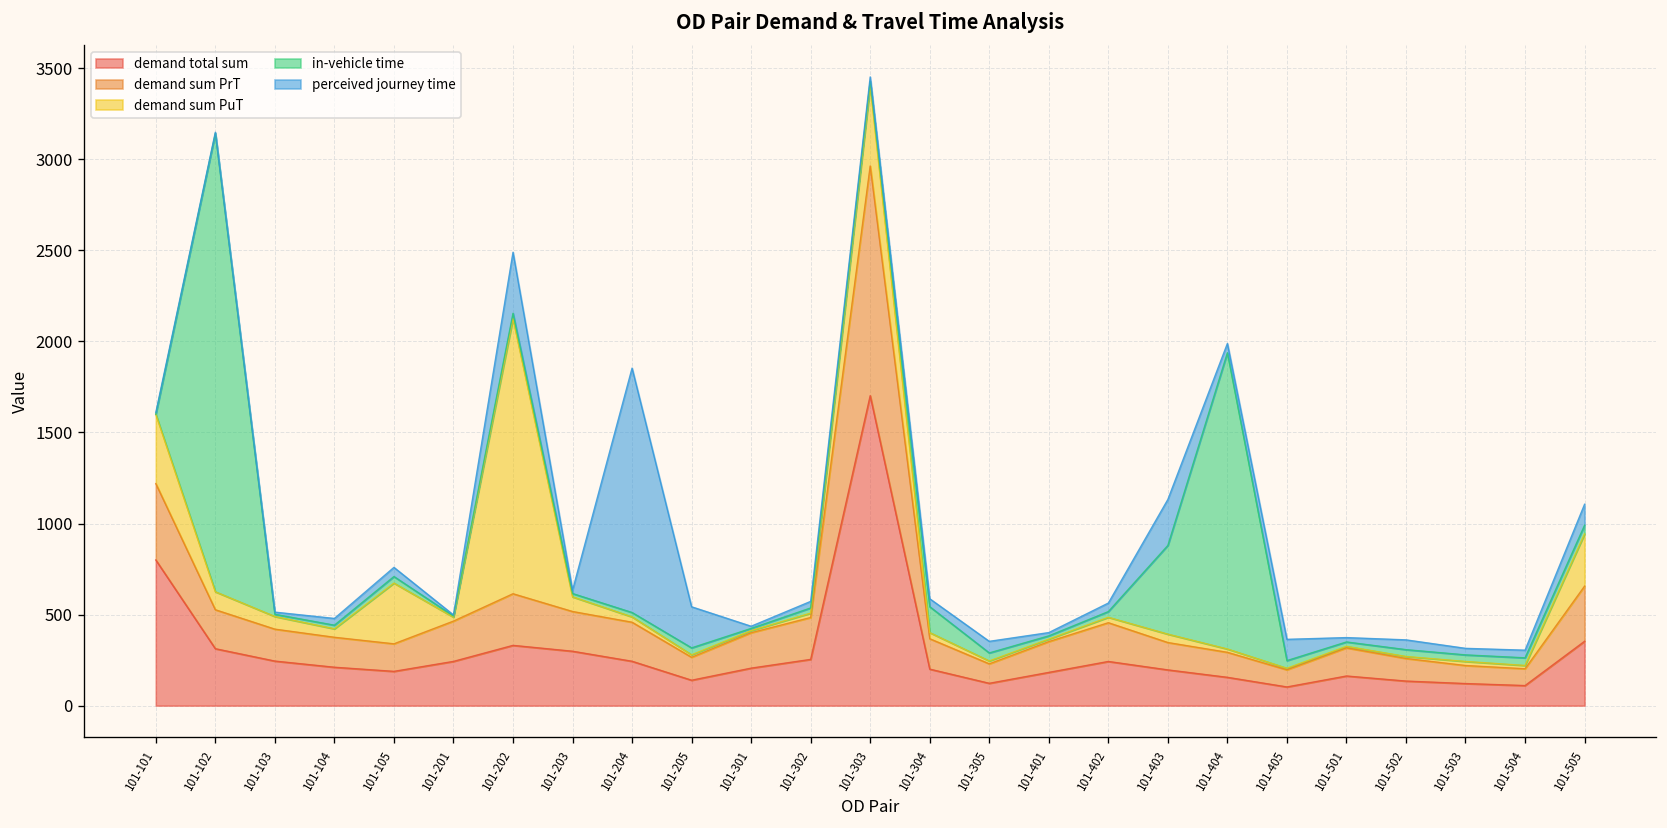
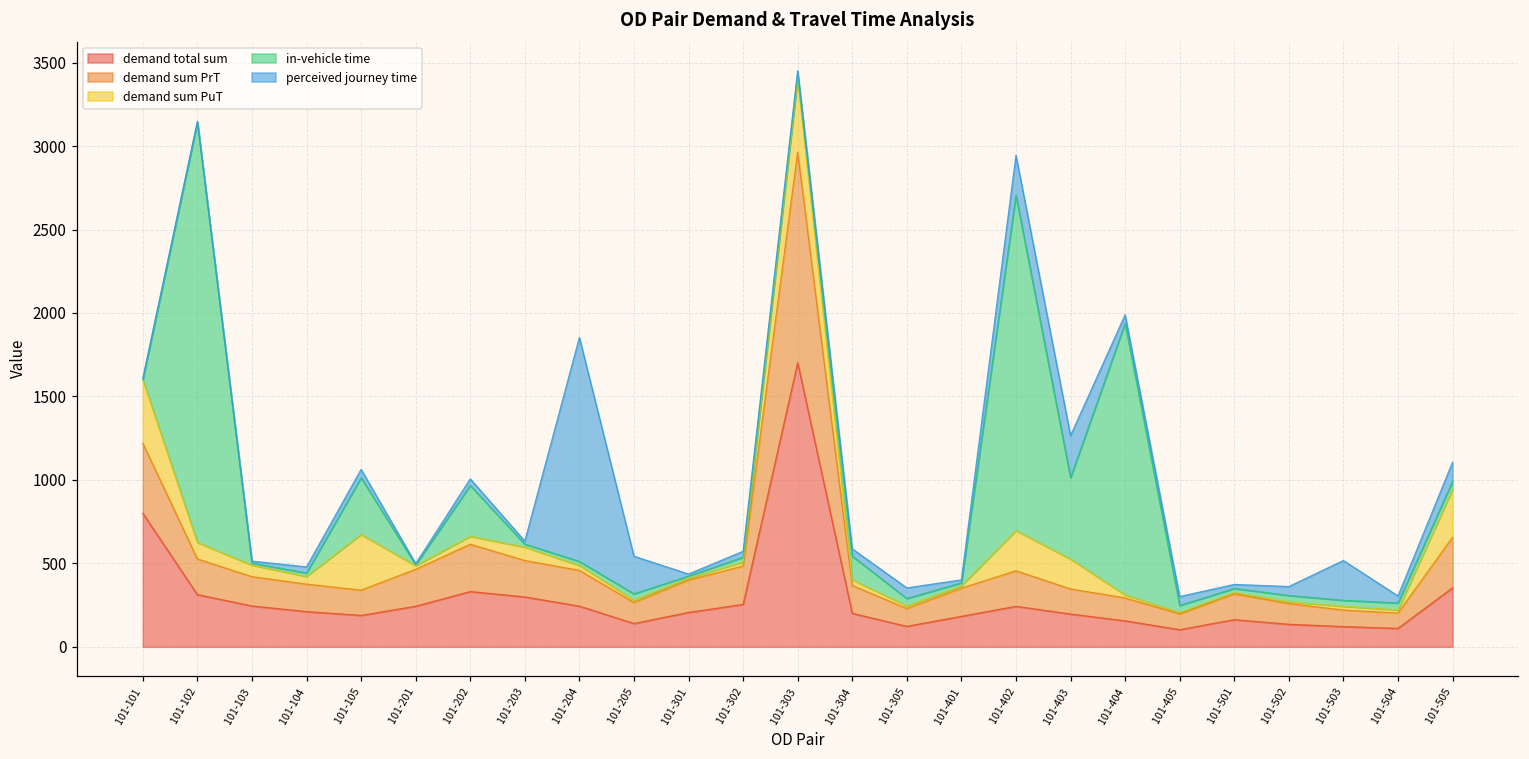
in-vehicle time, 101-105: 40 -> 340
demand sum PuT, 101-202: 1510 -> 50
in-vehicle time, 101-202: 30 -> 300
perceived journey time, 101-202: 340 -> 40
demand sum PuT, 101-402: 30 -> 240
in-vehicle time, 101-402: 30 -> 2010
perceived journey time, 101-402: 50 -> 240
demand sum PuT, 101-403: 50 -> 180
perceived journey time, 101-405: 120 -> 50
perceived journey time, 101-503: 40 -> 240
